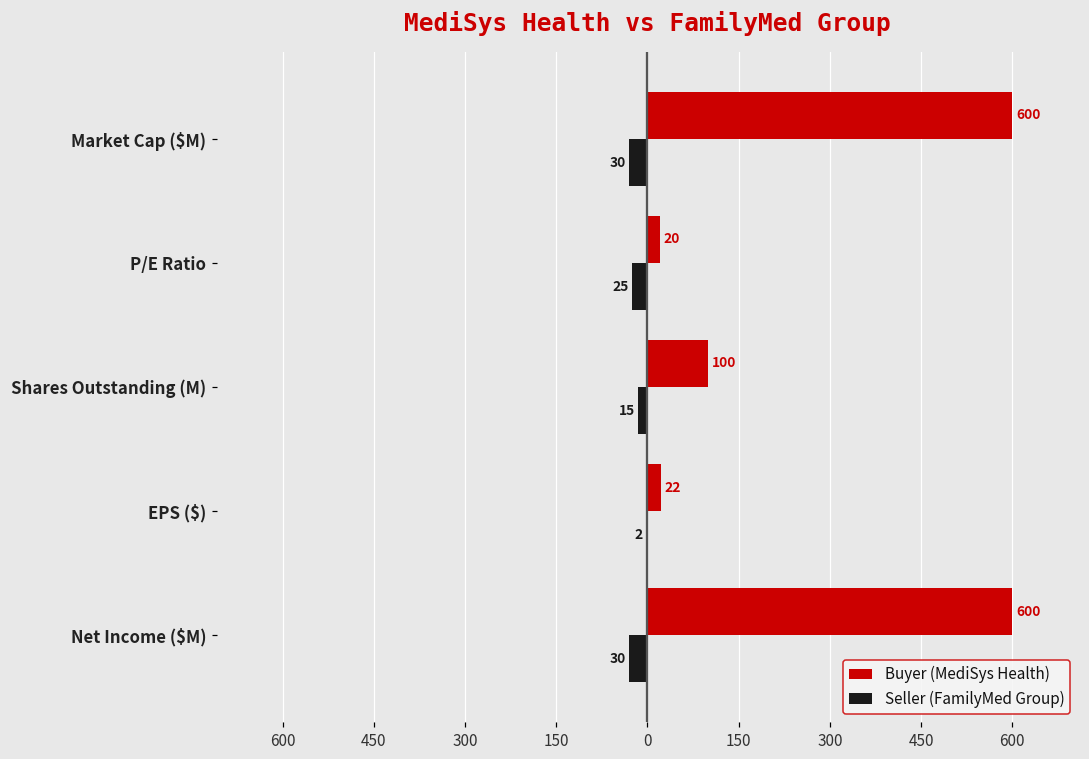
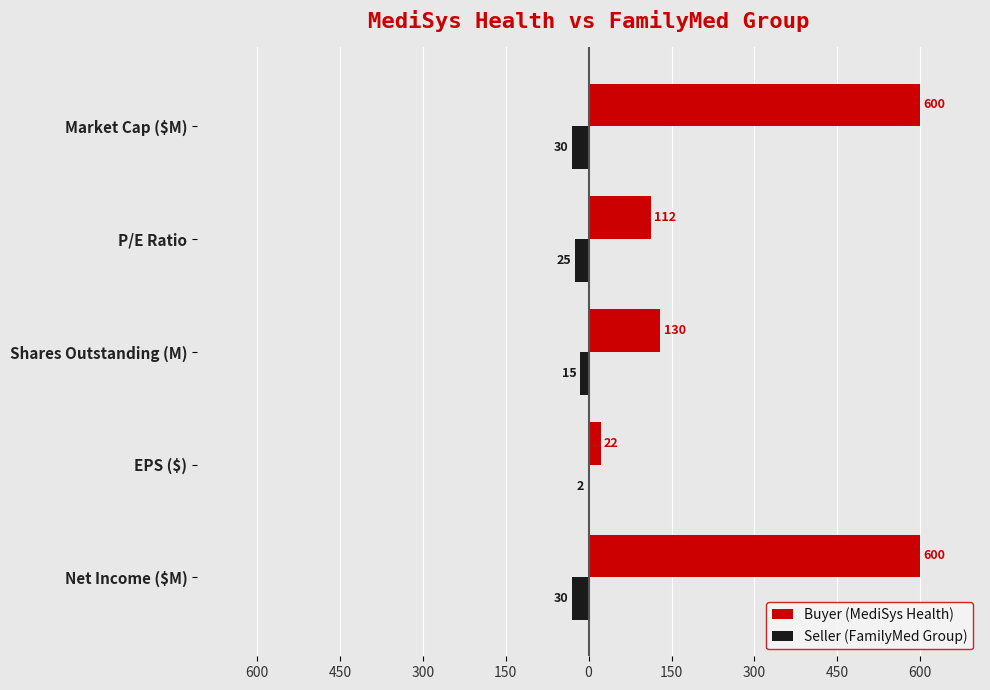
Buyer (MediSys Health), P/E Ratio: 20 -> 112
Buyer (MediSys Health), Shares Outstanding (M): 100 -> 130
